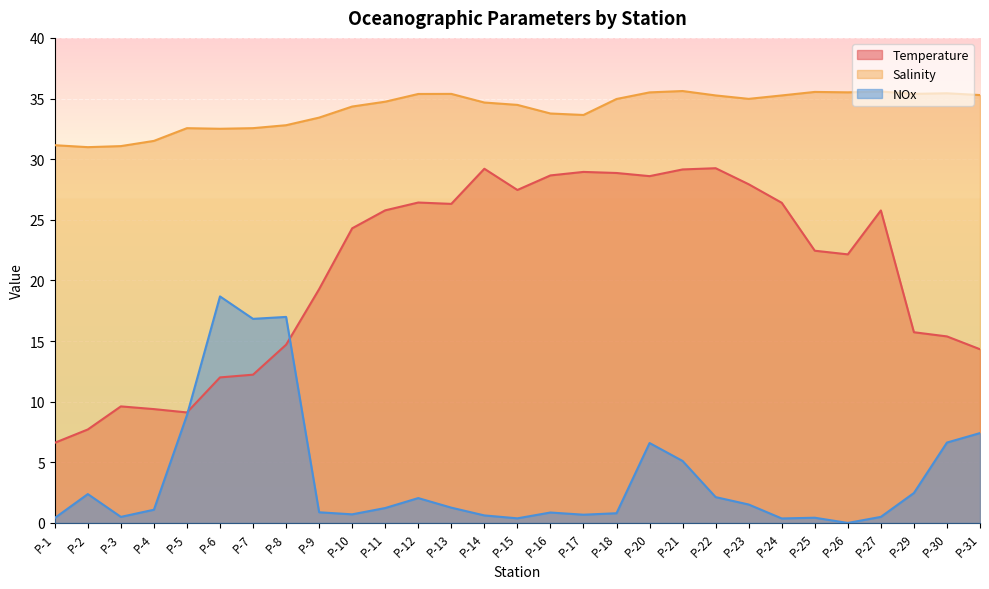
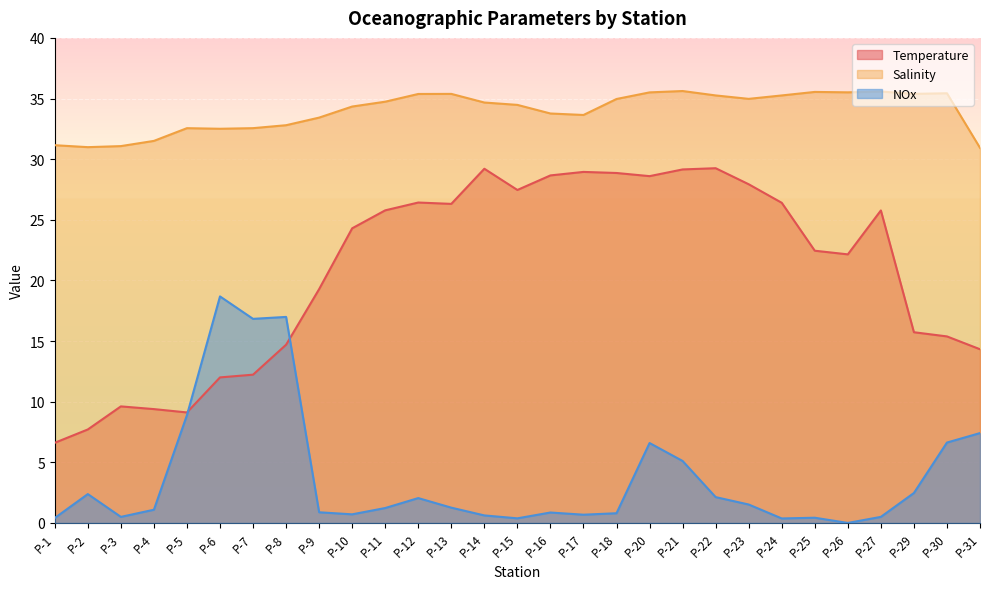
Salinity, P-31: 35.3 -> 30.9
